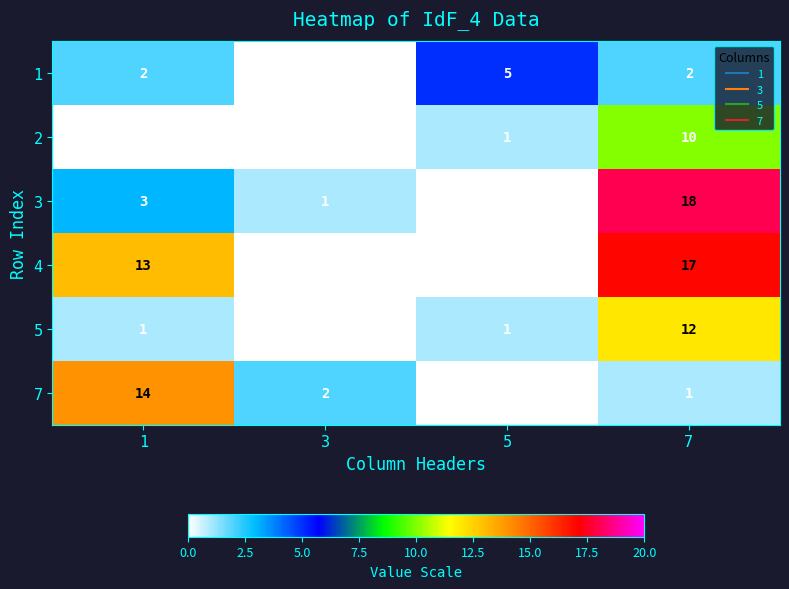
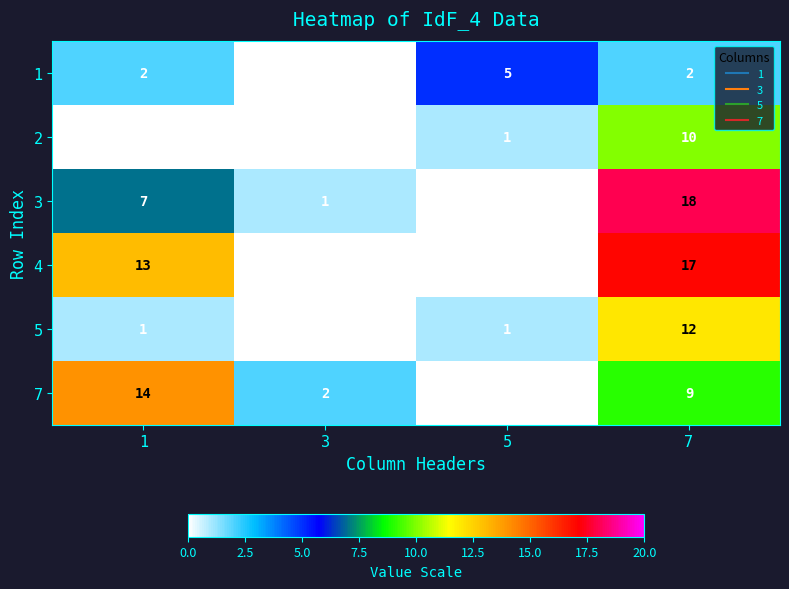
3, 1: 3 -> 7
7, 7: 1 -> 9
